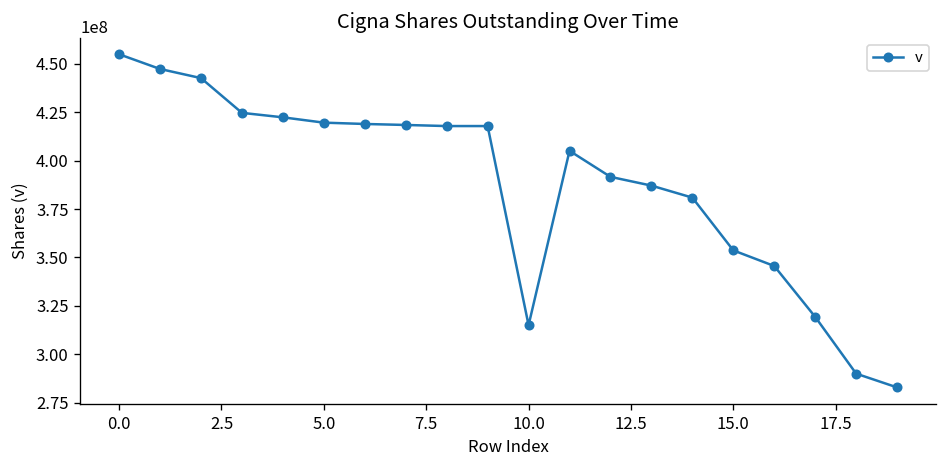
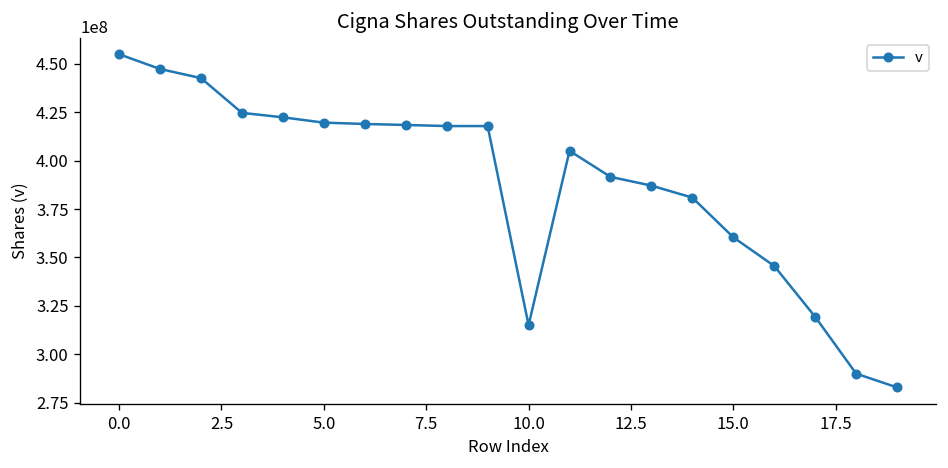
15.0: 354000000 -> 360000000
